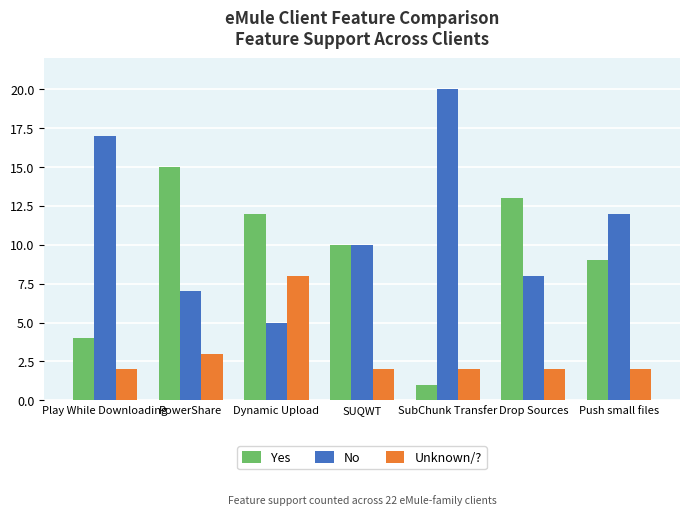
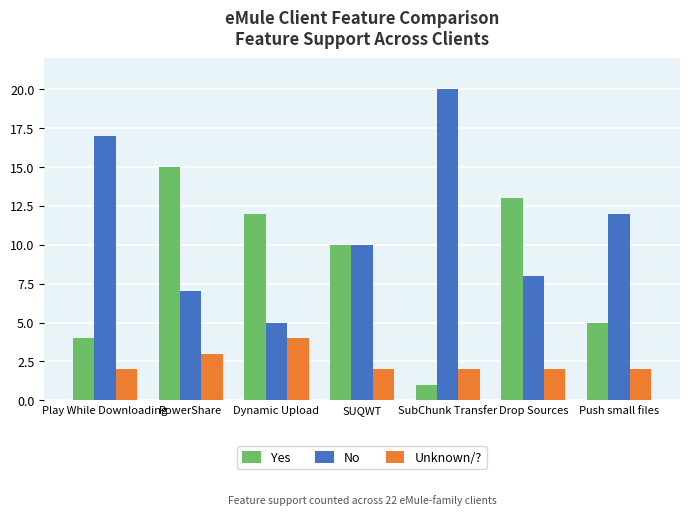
Unknown/?, Dynamic Upload: 8 -> 4
Yes, Push small files: 9 -> 5
